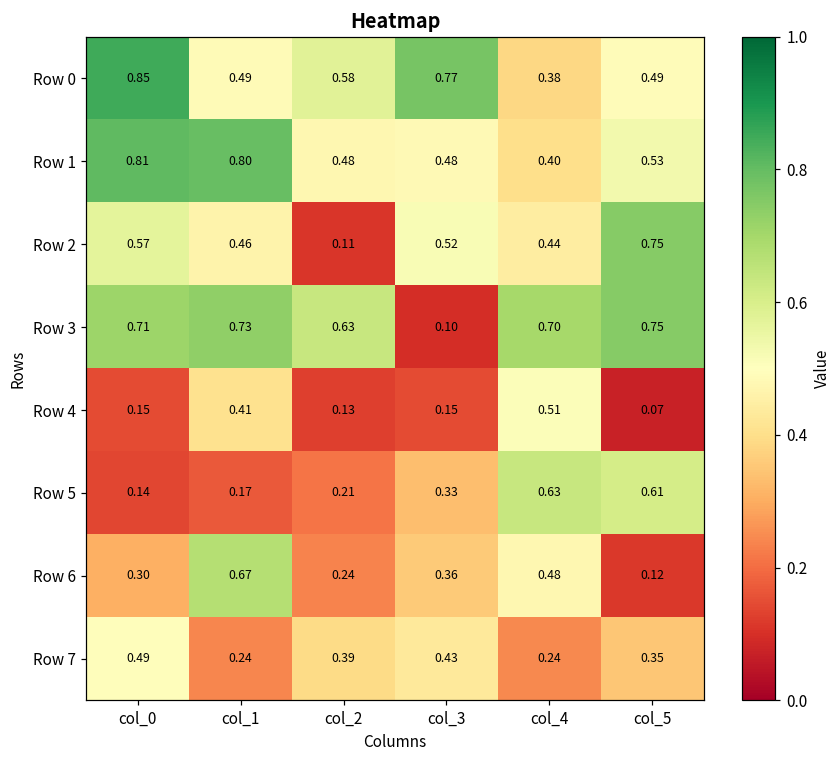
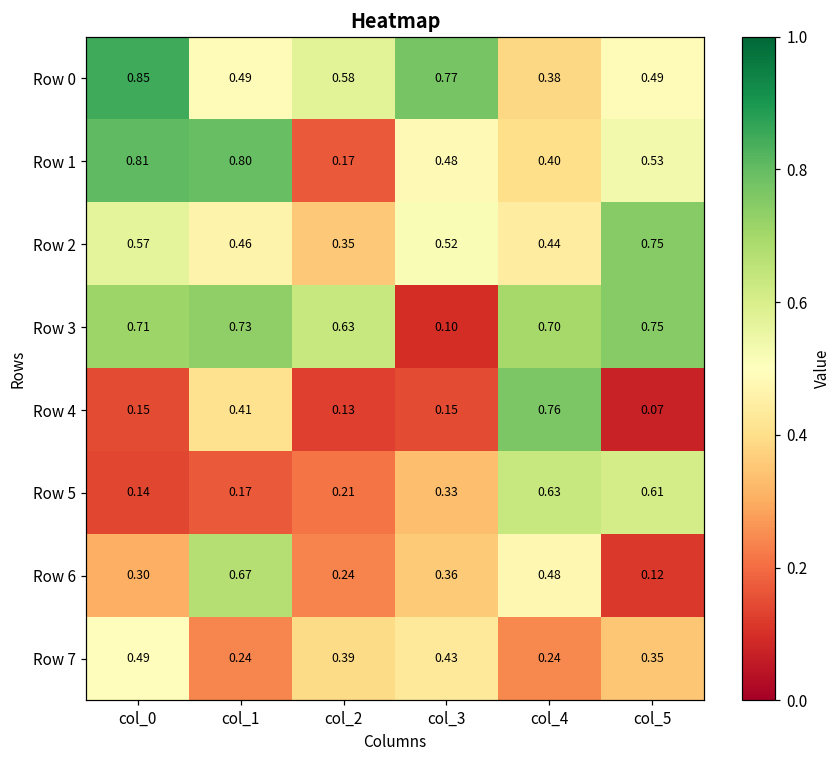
Row 1, col_2: 0.48 -> 0.17
Row 2, col_2: 0.11 -> 0.35
Row 4, col_4: 0.51 -> 0.76
